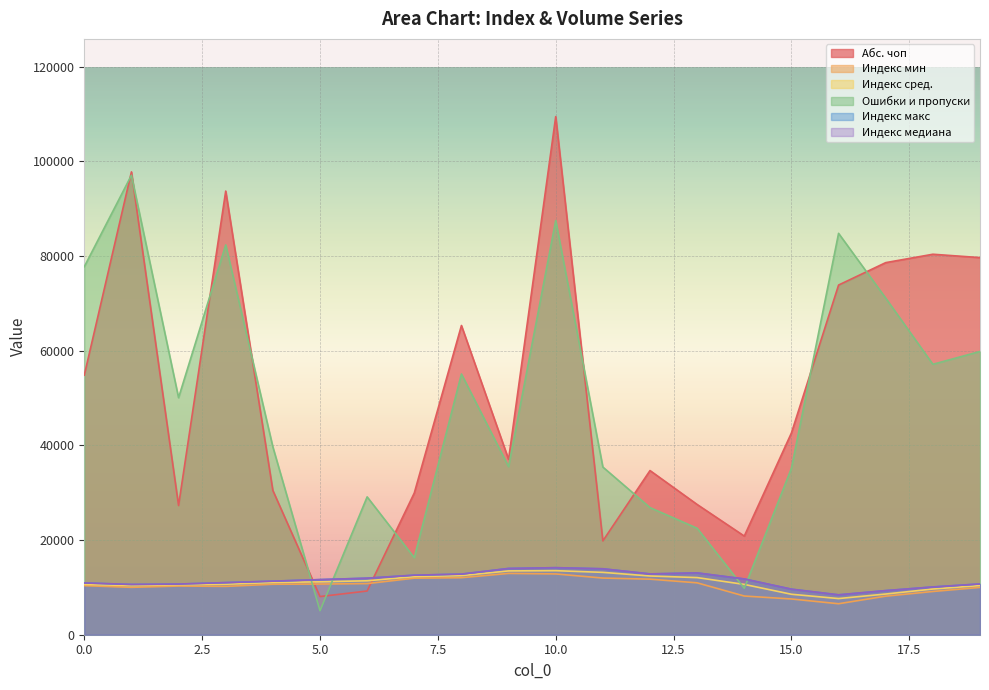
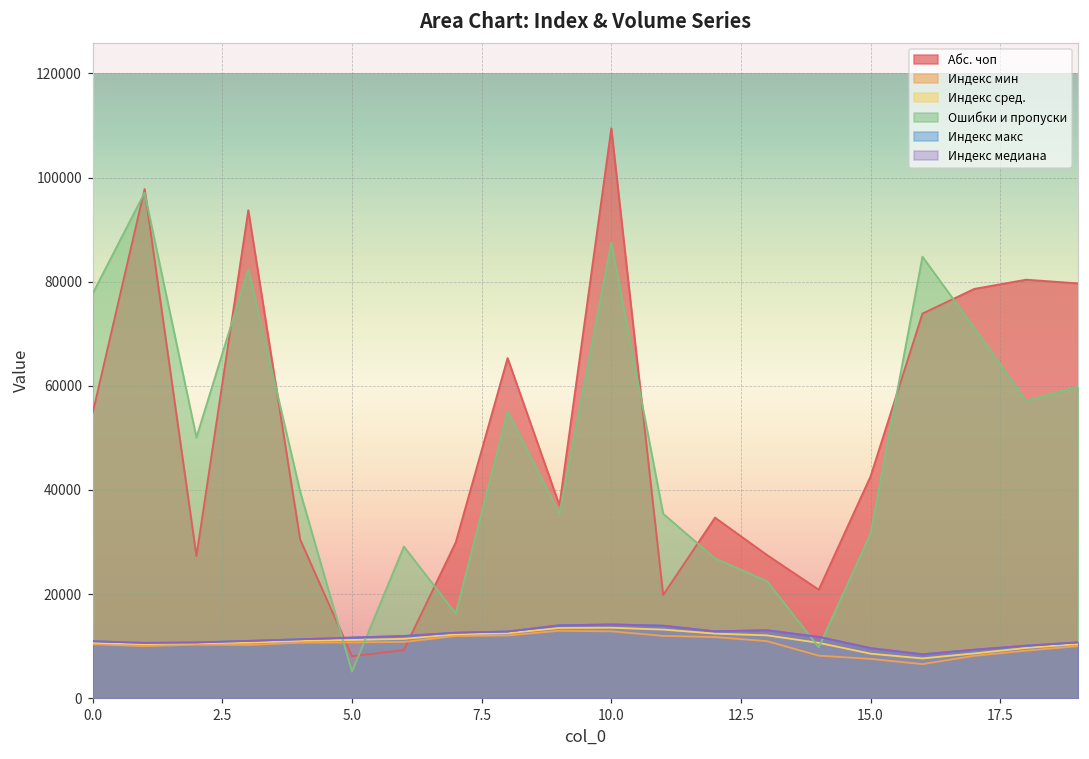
Ошибки и пропуски, 15.0: 35000 -> 32000
